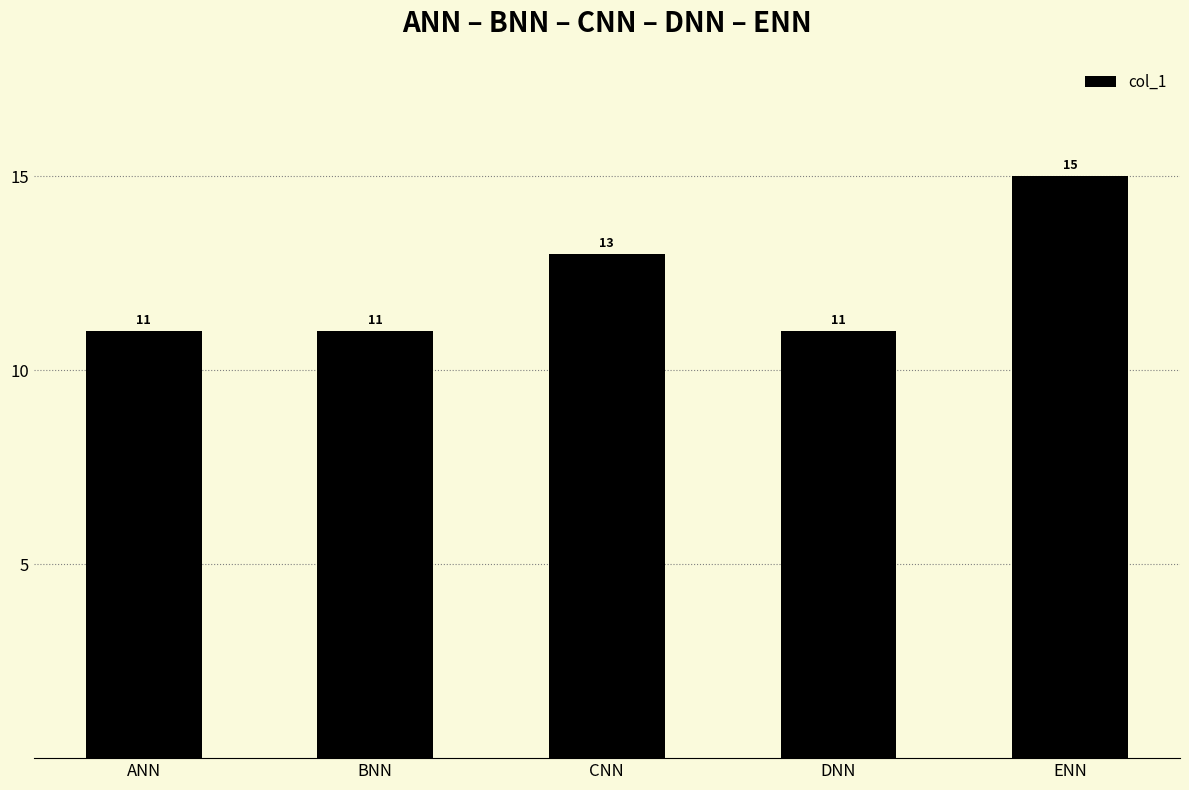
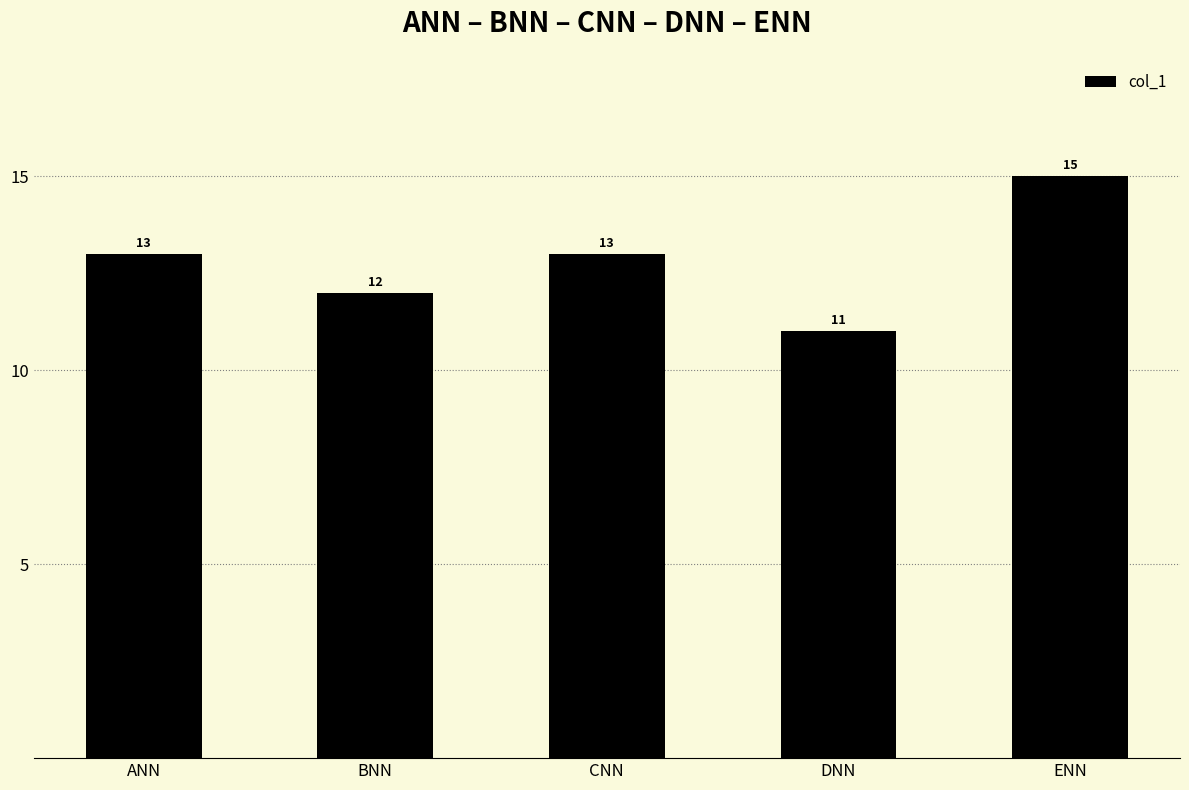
ANN: 11 -> 13
BNN: 11 -> 12
